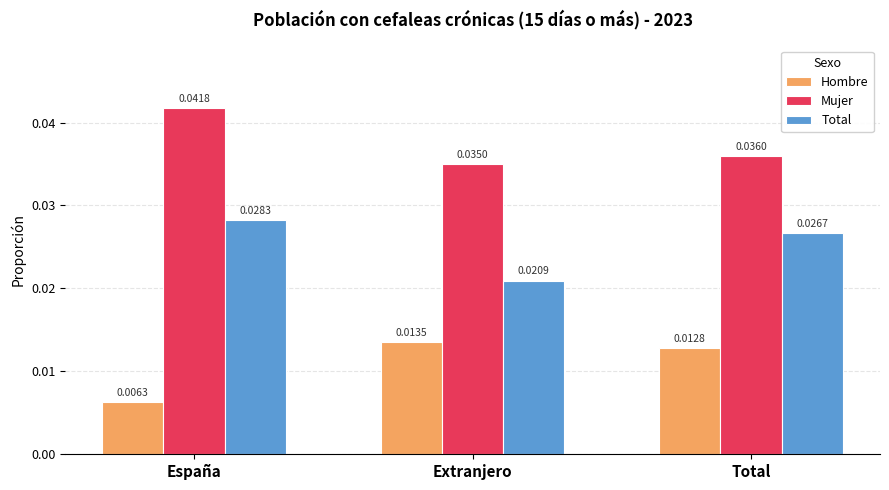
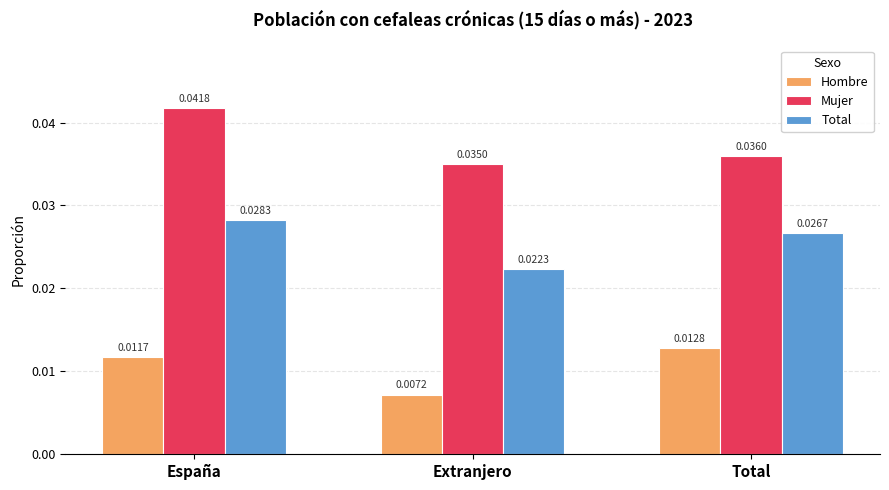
Hombre, España: 0.0063 -> 0.0117
Hombre, Extranjero: 0.0135 -> 0.0072
Total, Extranjero: 0.0209 -> 0.0223
